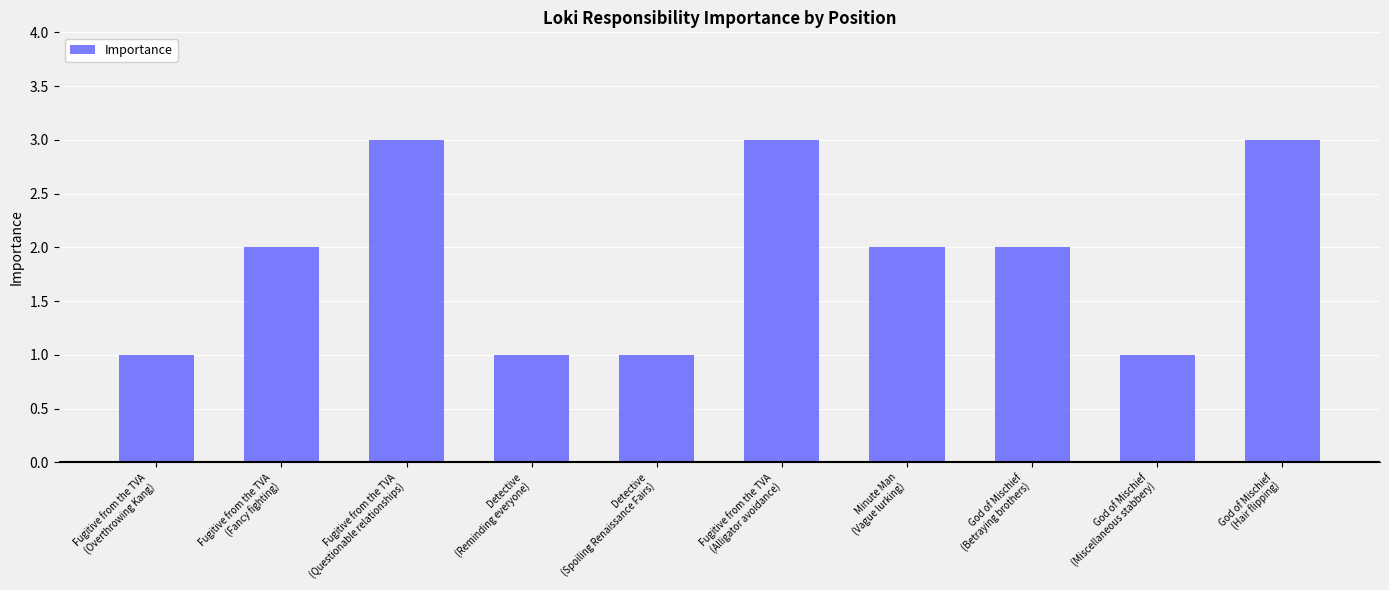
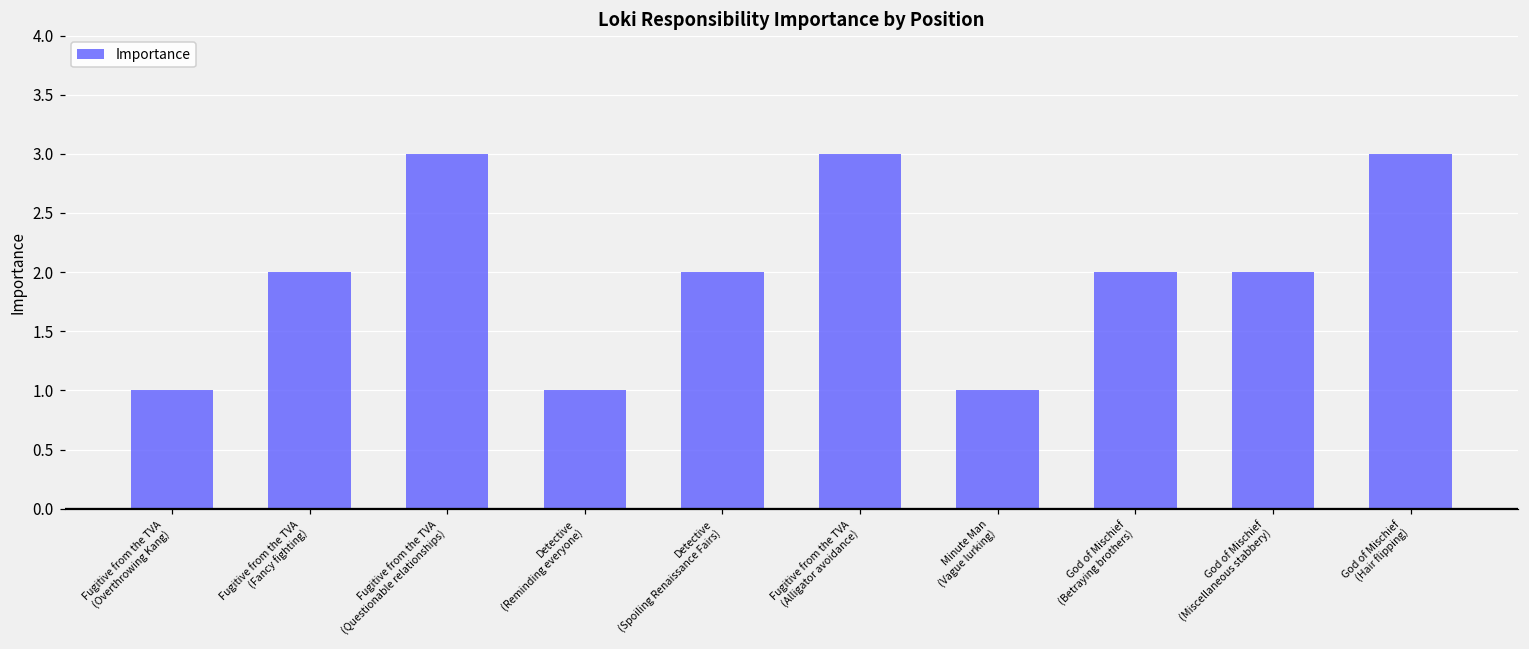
Detective (Spoiling Renaissance Fairs): 1 -> 2
Minute Man (Vague lurking): 2 -> 1
God of Mischief (Miscellaneous stabbery): 1 -> 2
